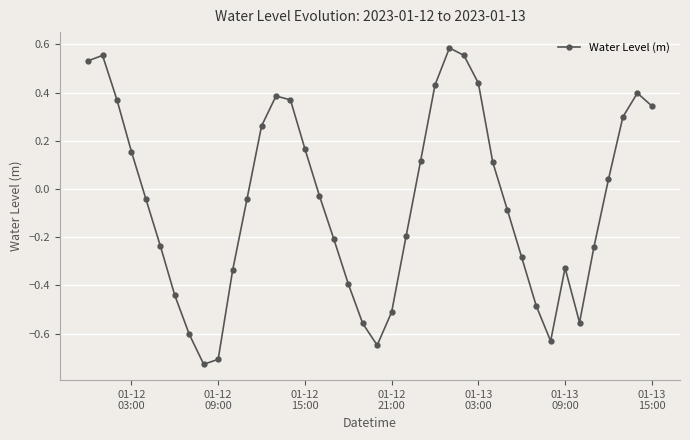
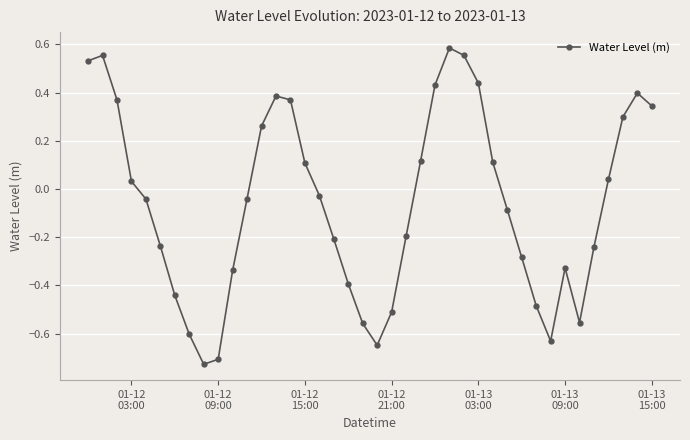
01-12 03:00: 0.15 -> 0.03
01-12 15:00: 0.17 -> 0.11
